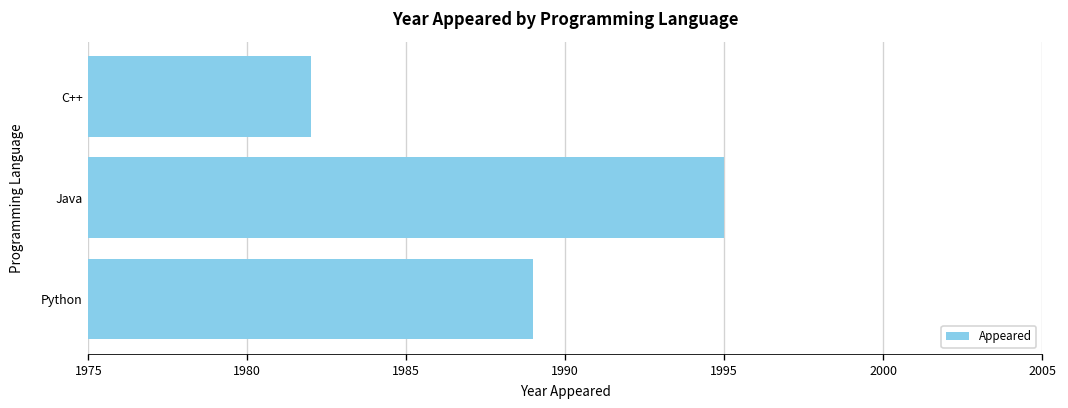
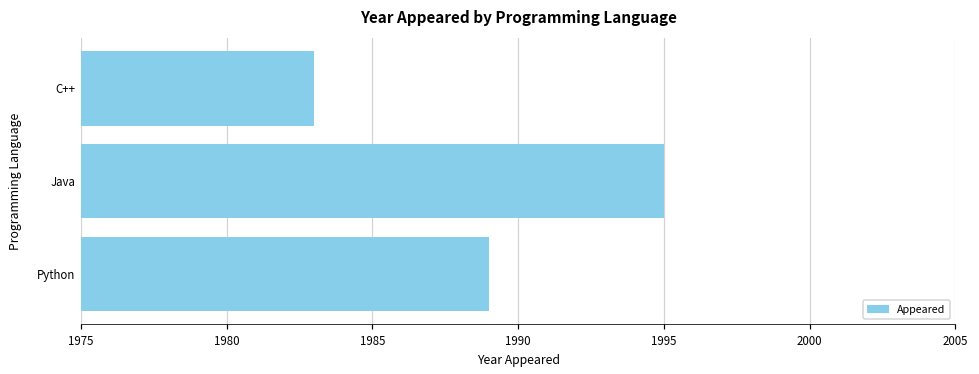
C++: 1982 -> 1983
